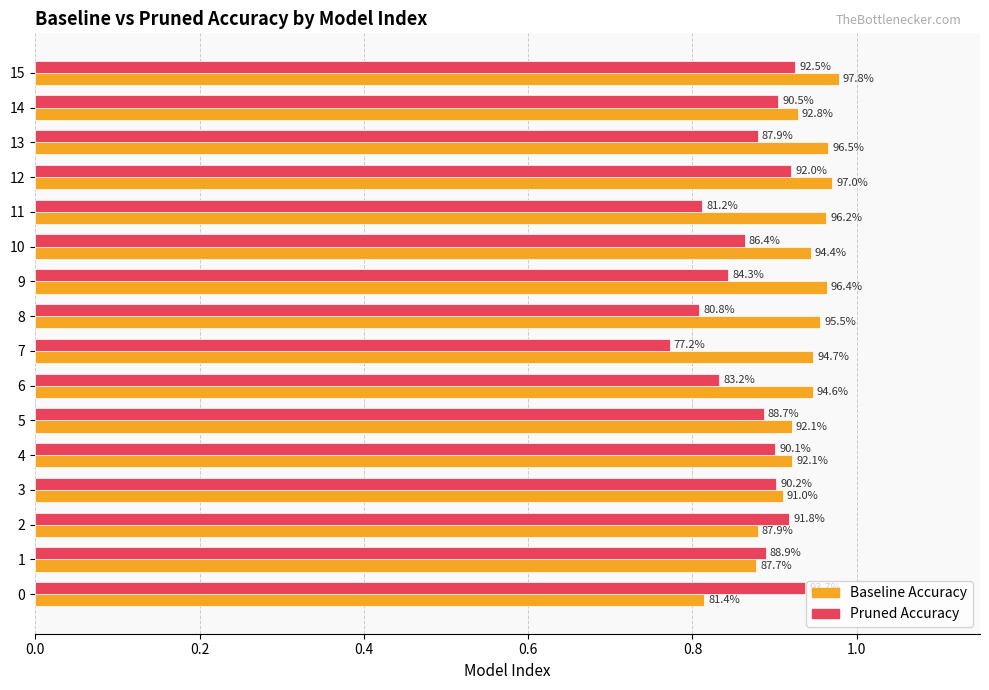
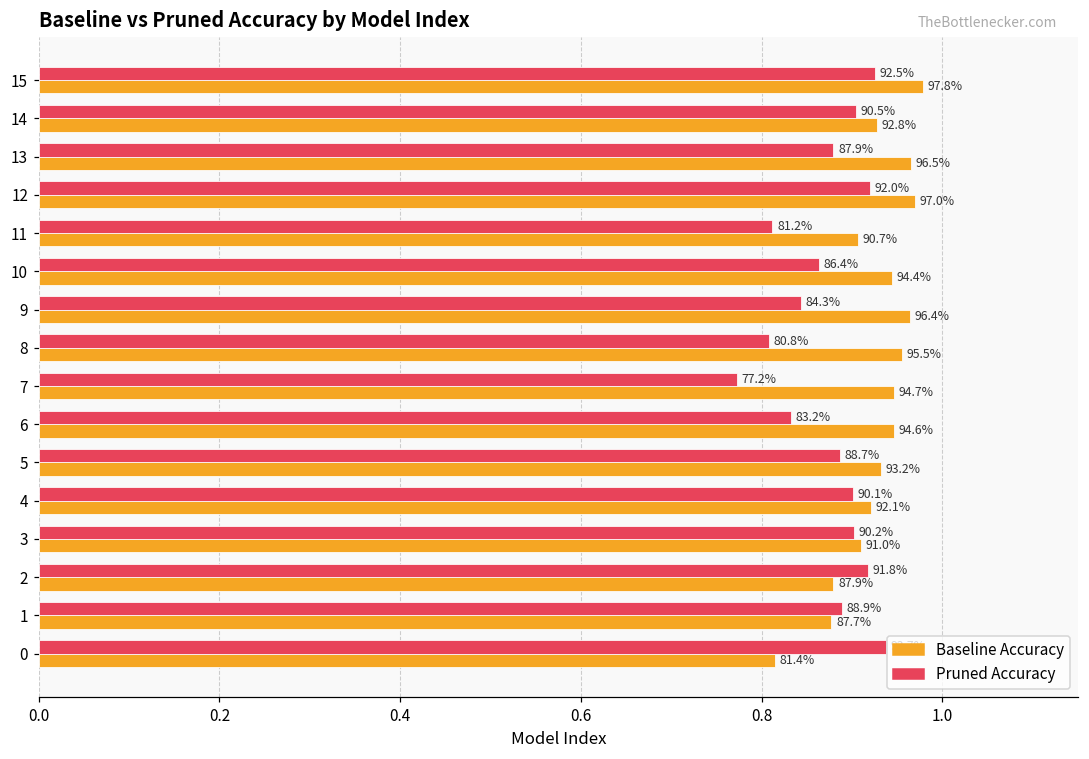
Baseline Accuracy, 11: 96.2% -> 90.7%
Baseline Accuracy, 5: 92.1% -> 93.2%
